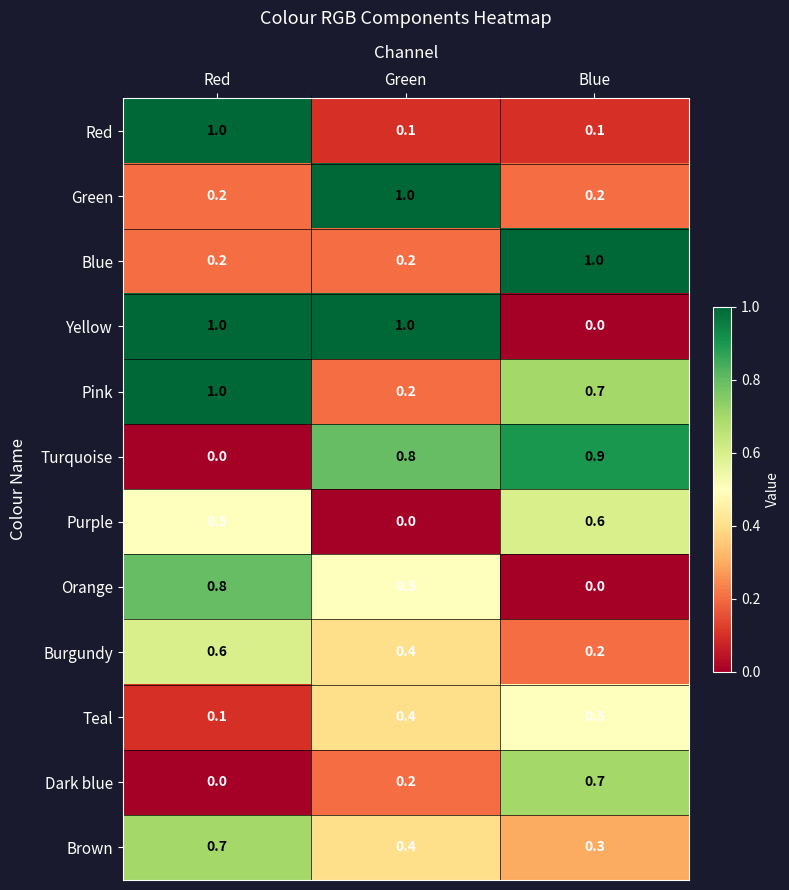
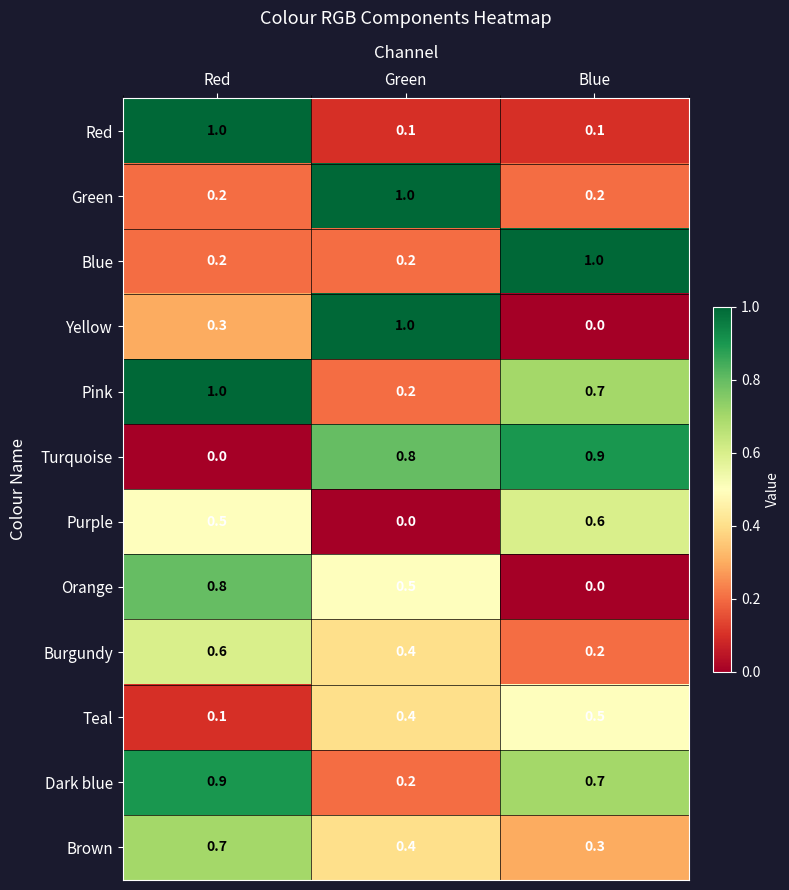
Yellow, Red: 1.0 -> 0.3
Dark blue, Red: 0.0 -> 0.9
